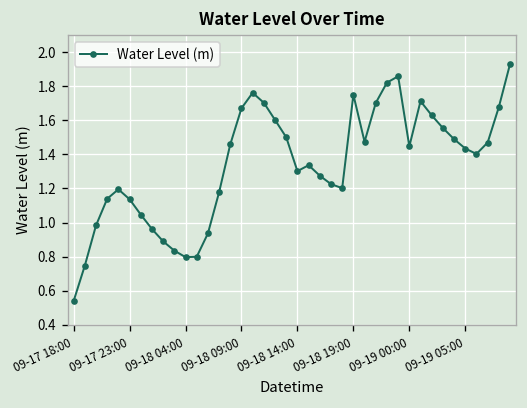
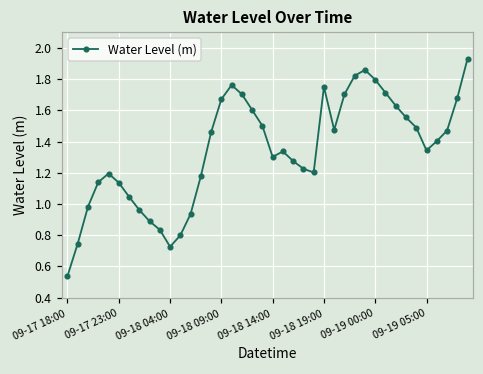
09-18 04:00: 0.80 -> 0.73
09-19 00:00: 1.45 -> 1.80
09-19 05:00: 1.43 -> 1.34
